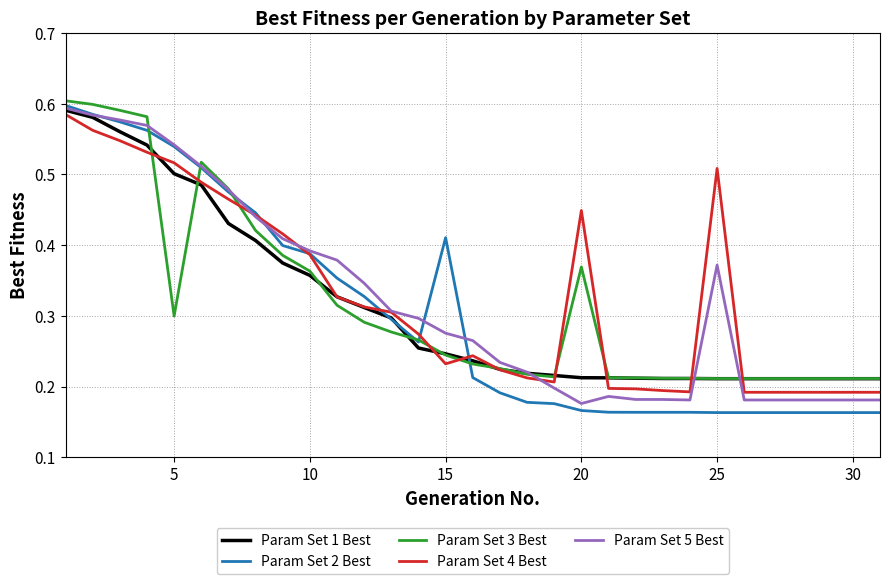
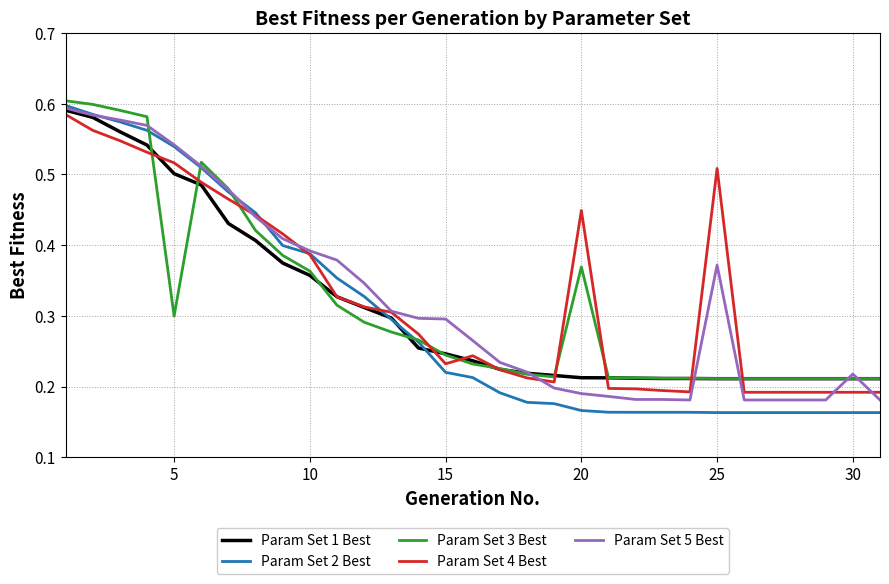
Param Set 2 Best, 15: 0.41 -> 0.22
Param Set 5 Best, 15: 0.28 -> 0.30
Param Set 5 Best, 20: 0.18 -> 0.19
Param Set 5 Best, 30: 0.18 -> 0.22
